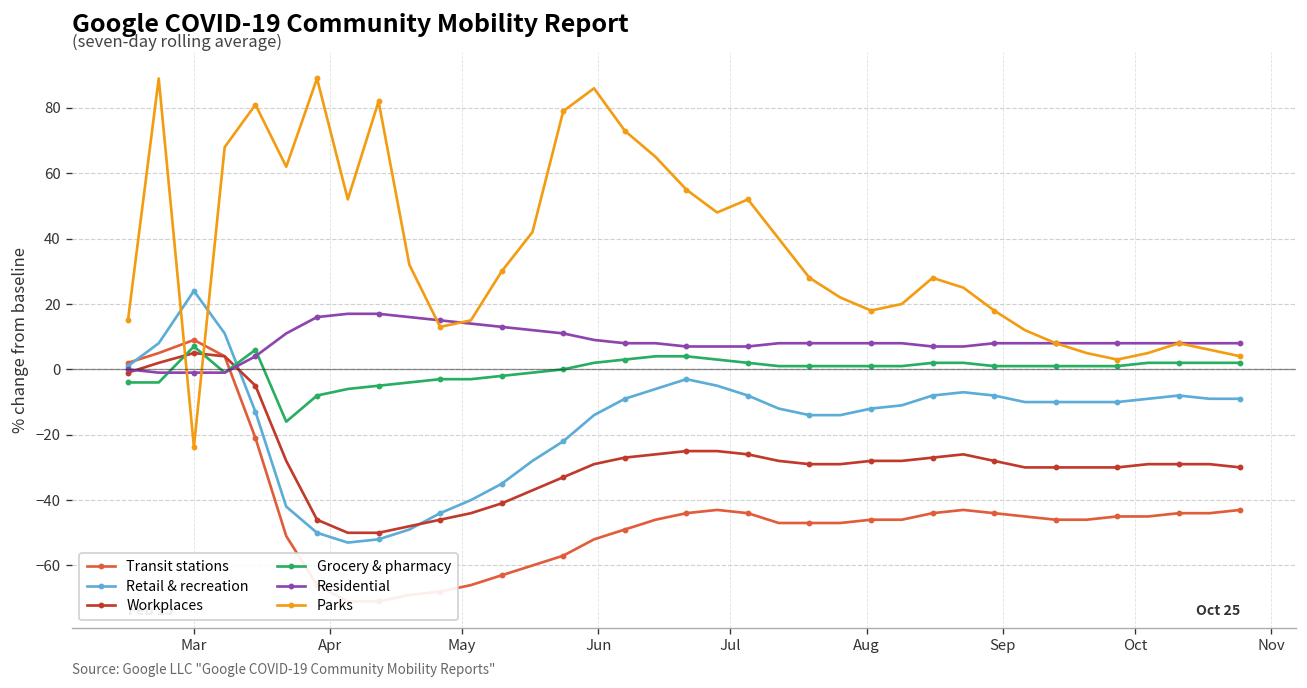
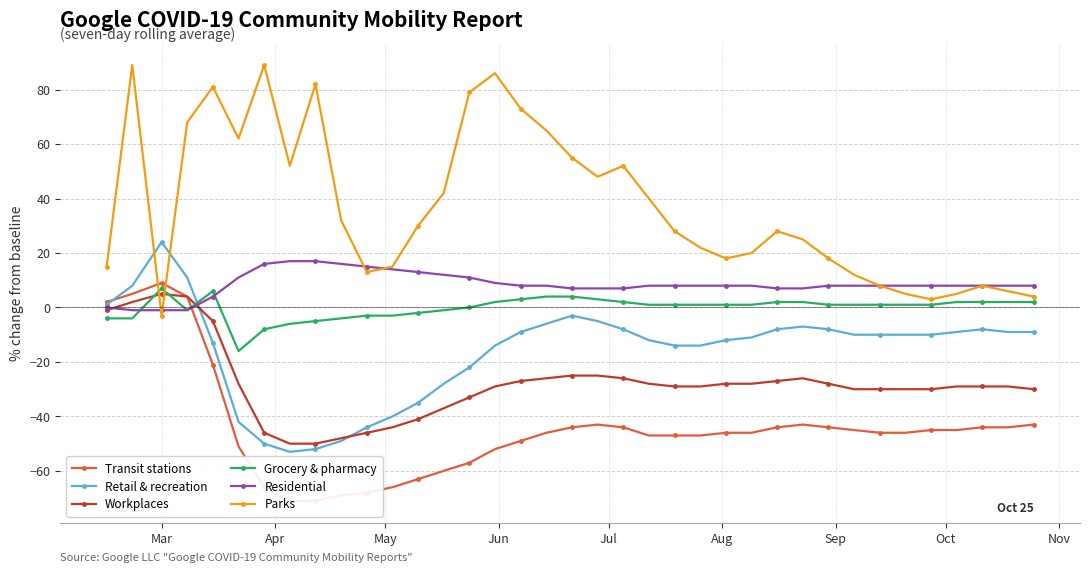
Parks, Mar: -24 -> -3
